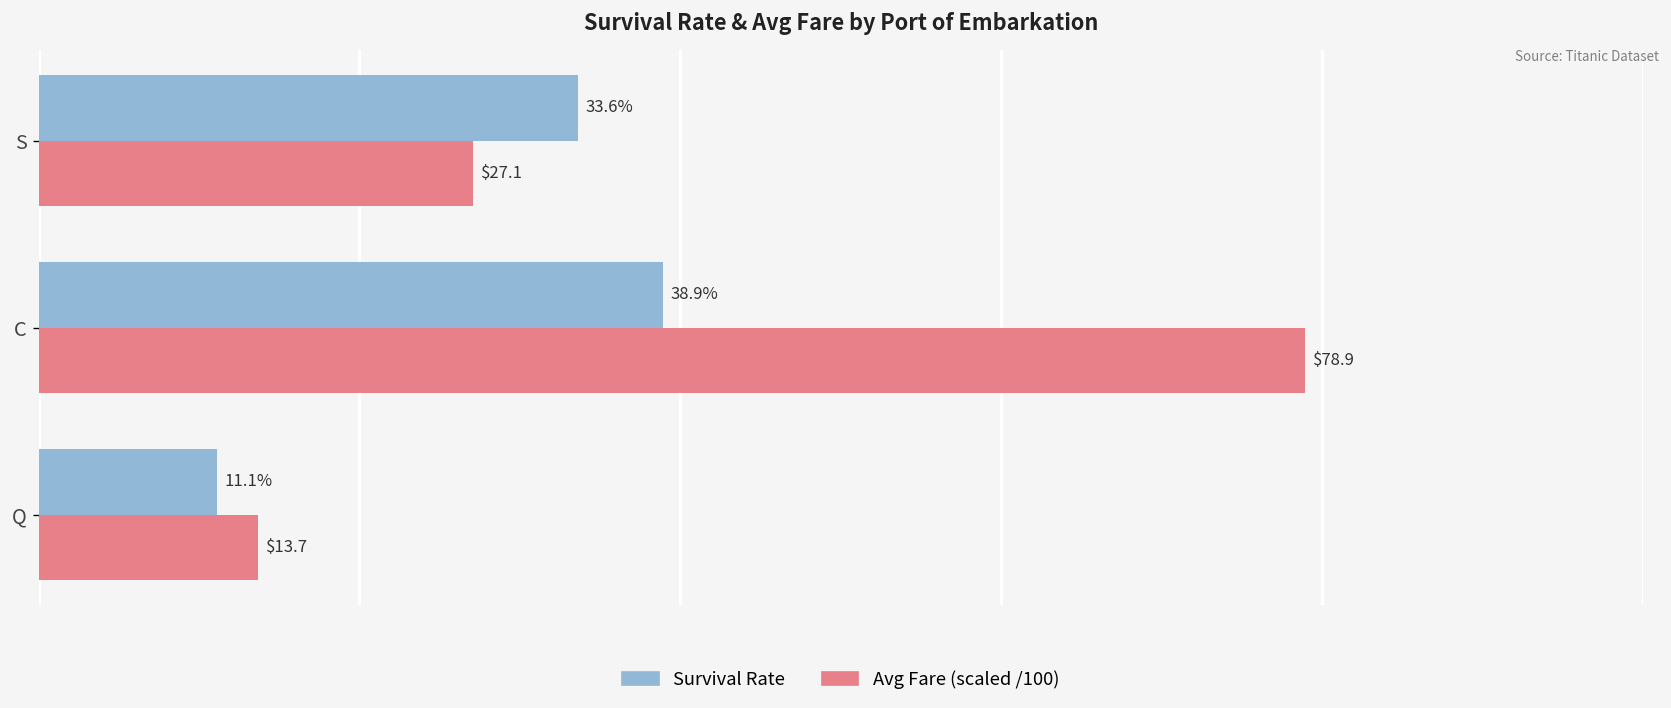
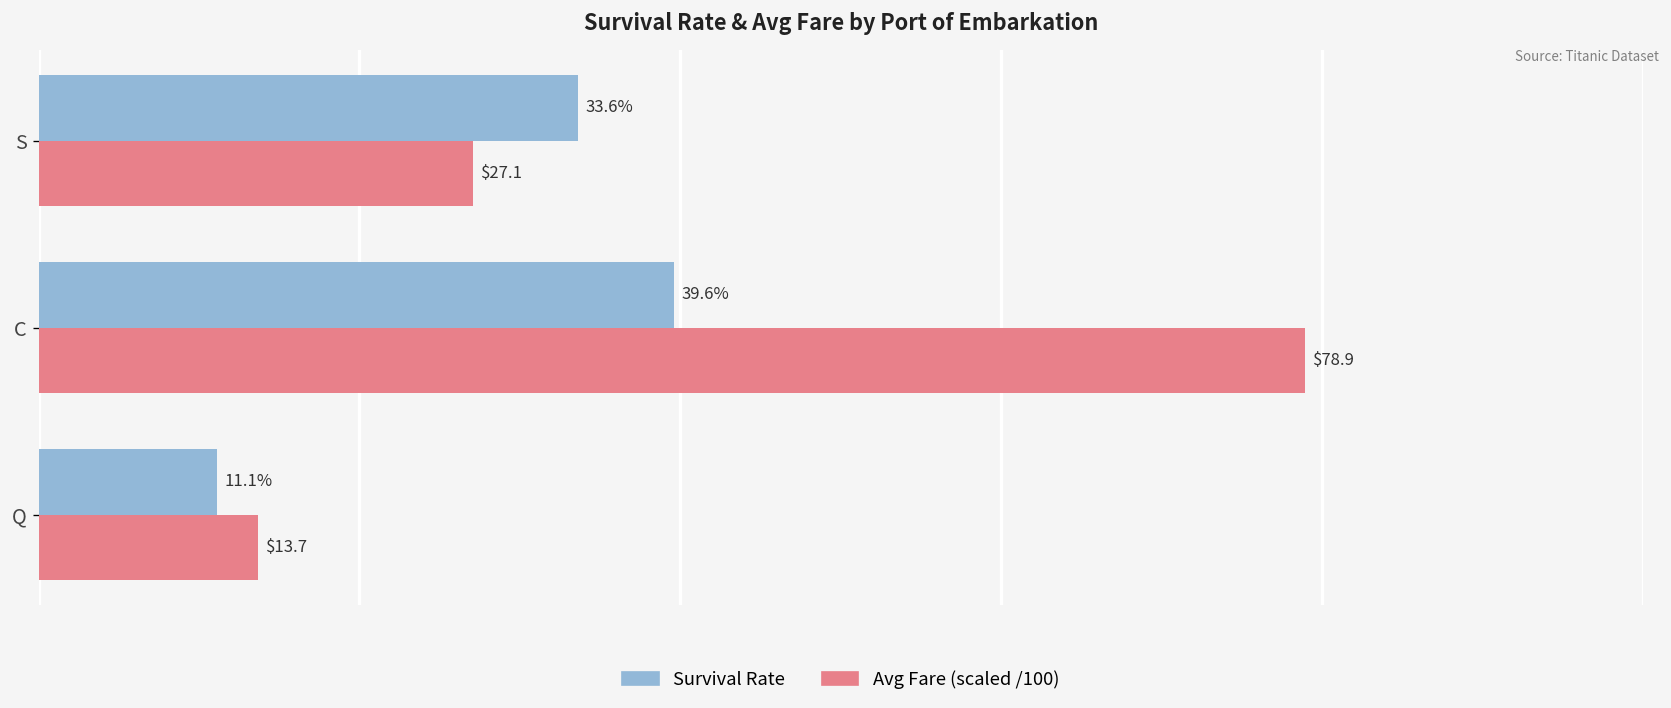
Survival Rate, C: 38.9% -> 39.6%
